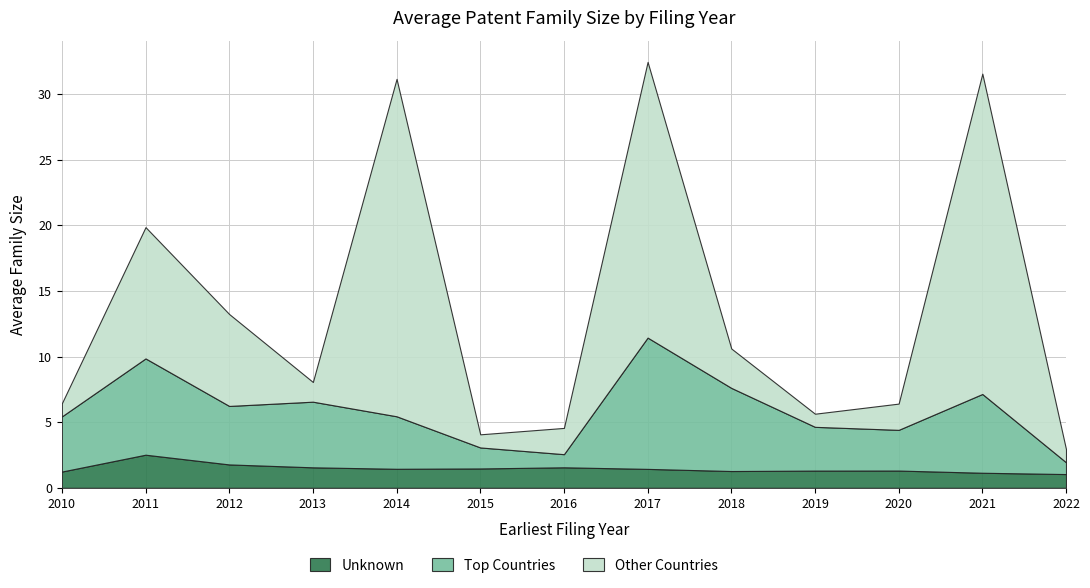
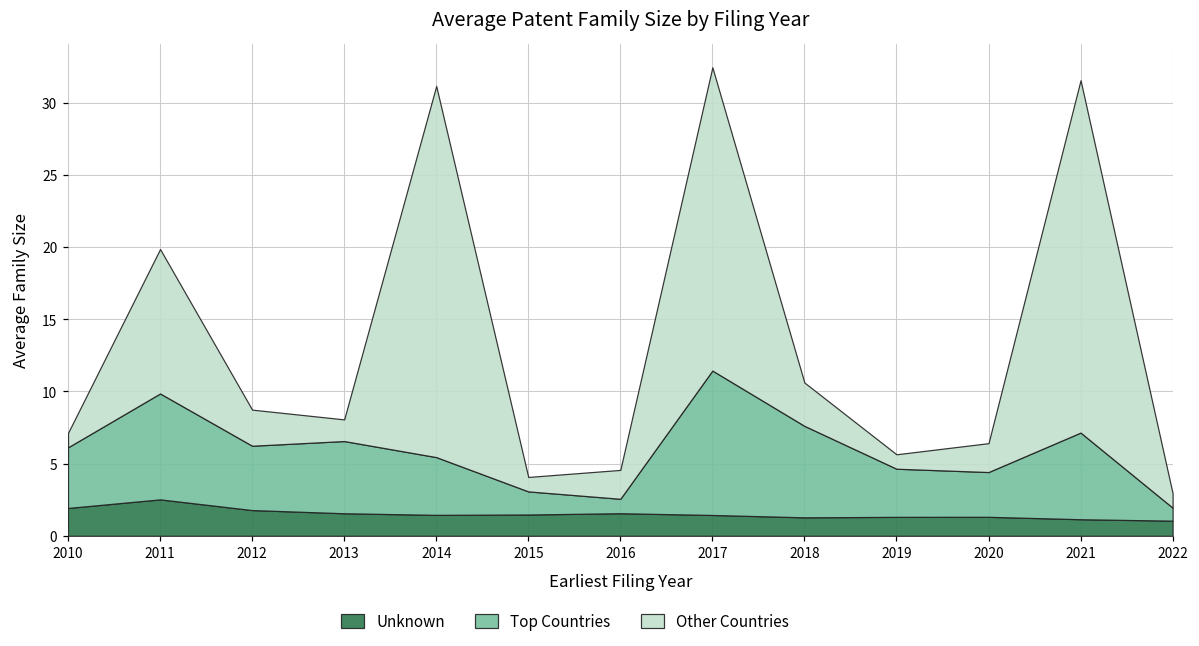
Unknown, 2010: 1.2 -> 1.9
Other Countries, 2012: 7.0 -> 2.5
